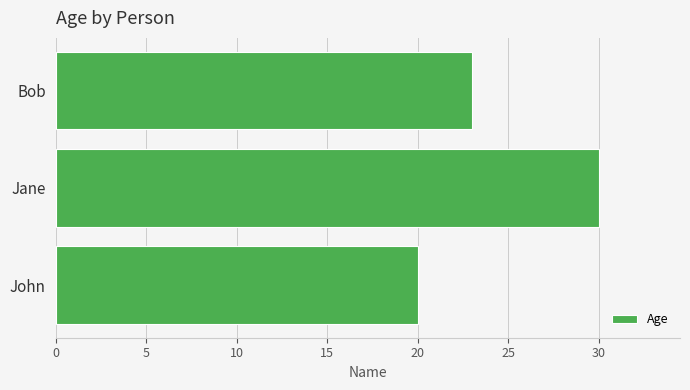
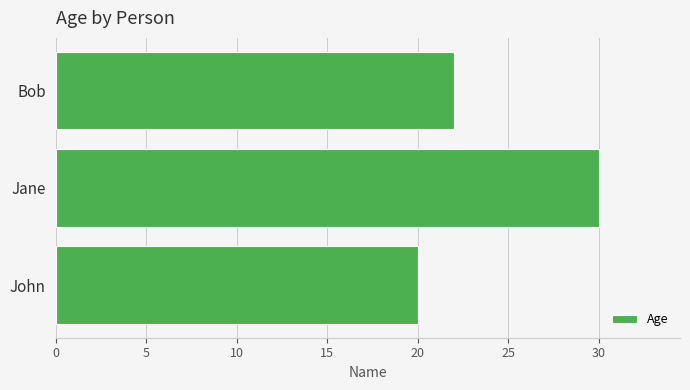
Bob: 23 -> 22
